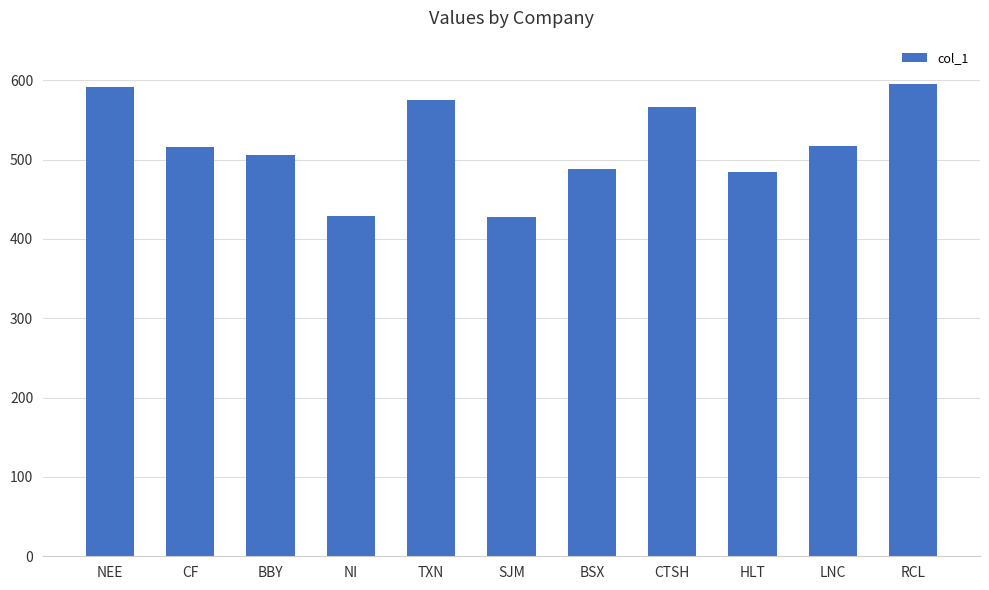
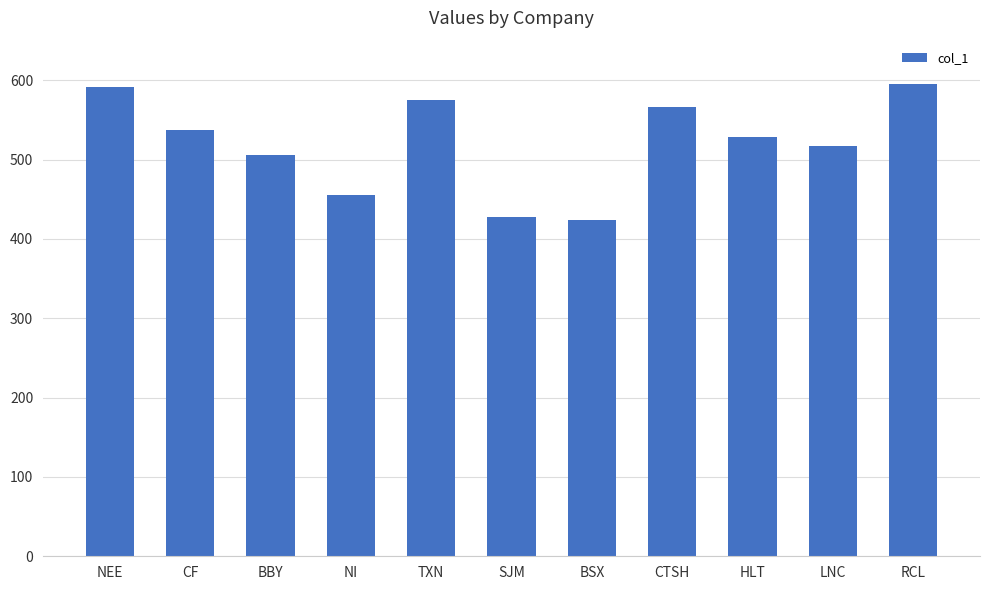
CF: 520 -> 540
NI: 430 -> 460
BSX: 490 -> 420
HLT: 480 -> 530
